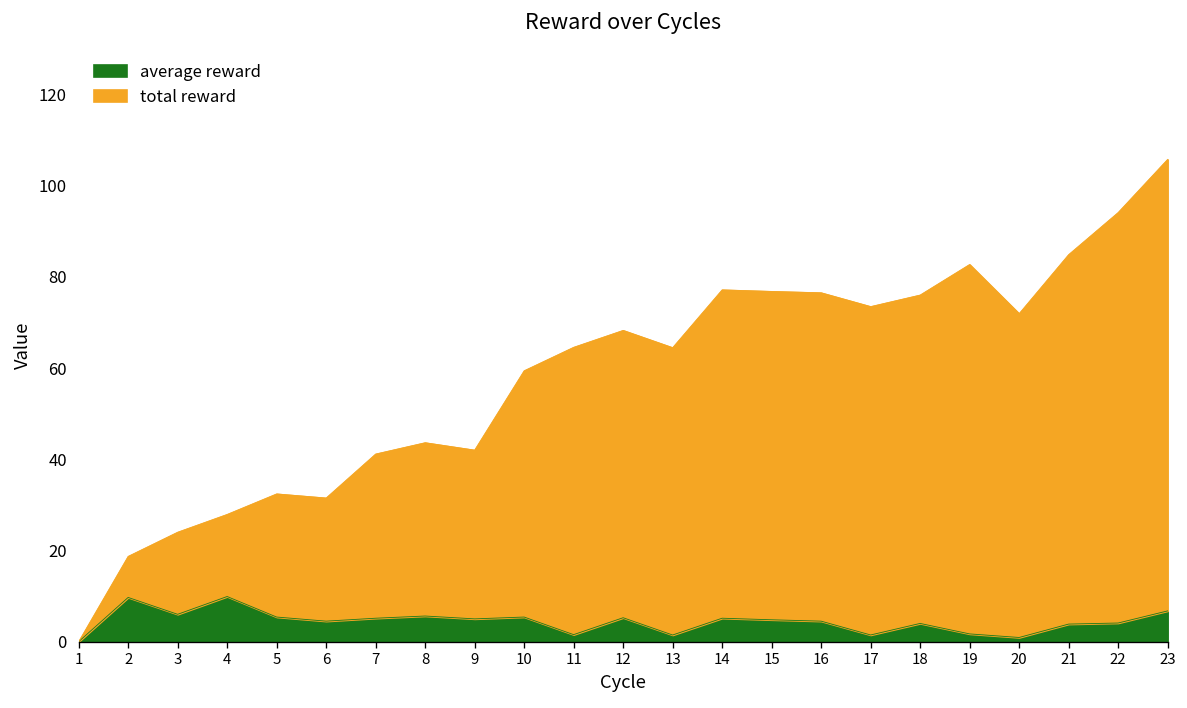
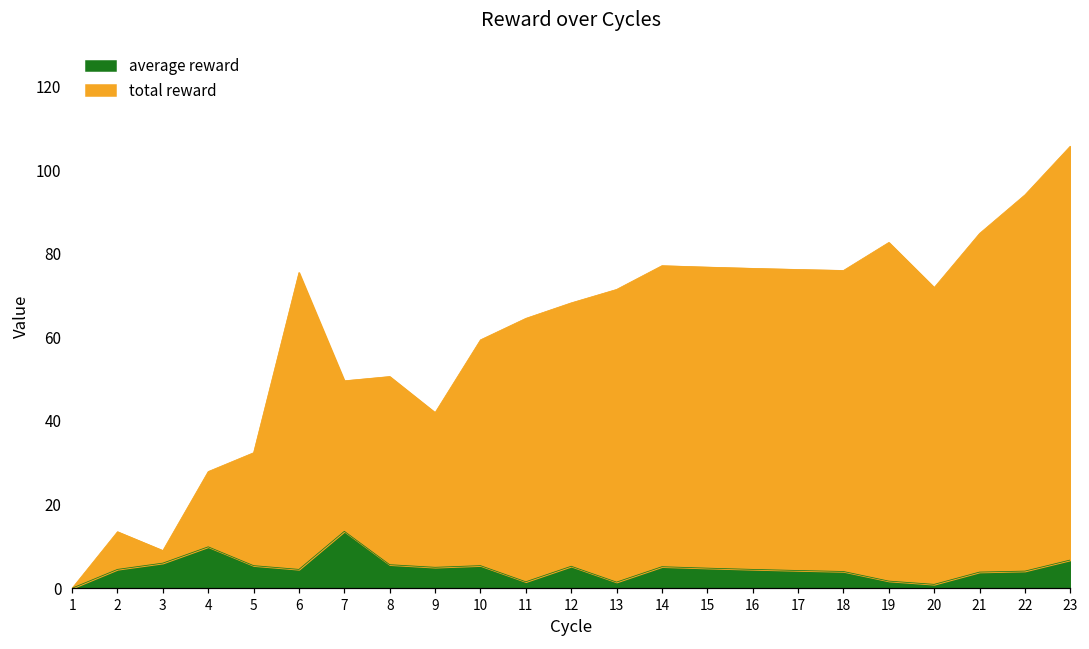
average reward, 2: 10 -> 5
total reward, 3: 18 -> 3
total reward, 6: 27 -> 71
average reward, 7: 5 -> 14
total reward, 8: 38 -> 45
total reward, 13: 63 -> 70
average reward, 17: 1 -> 4
